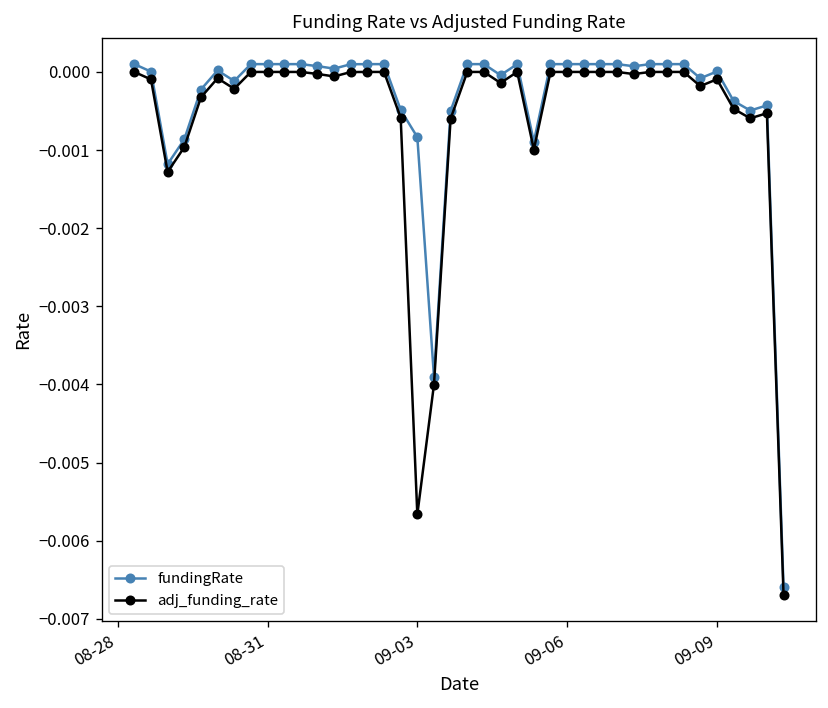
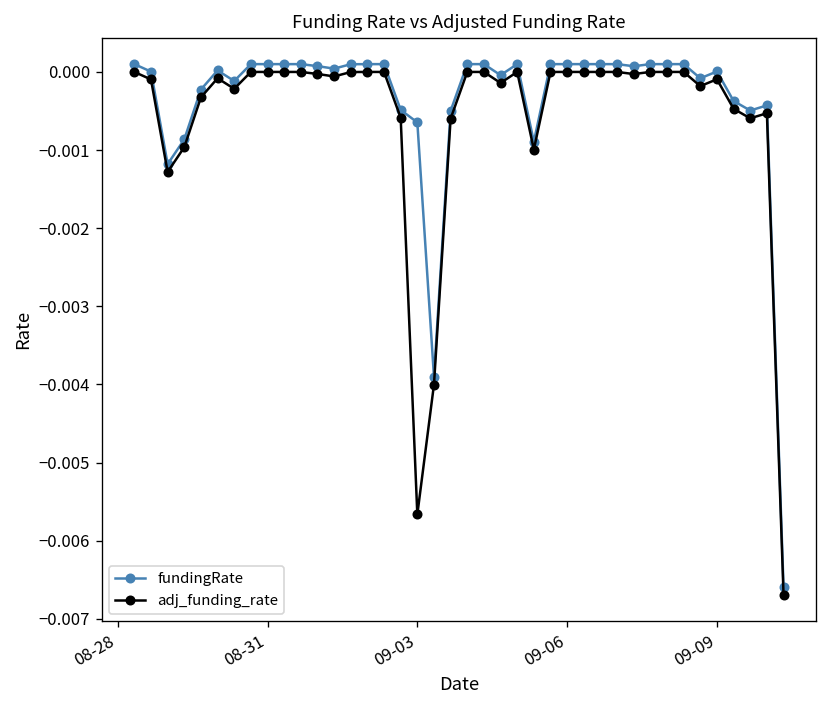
fundingRate, 09-03: -0.0008 -> -0.0006
